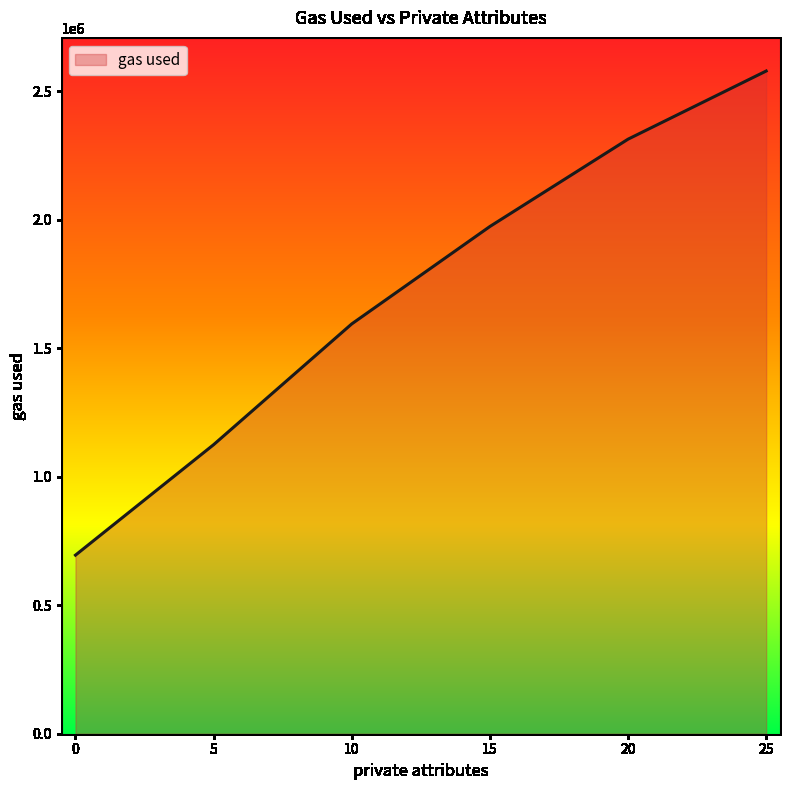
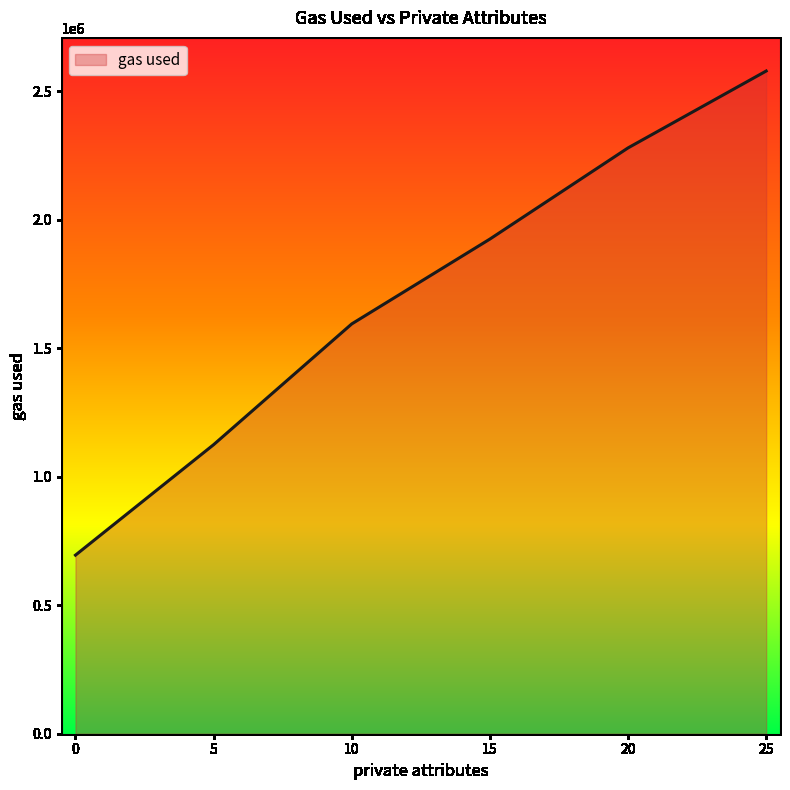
15: 1970000 -> 1920000
20: 2310000 -> 2280000
